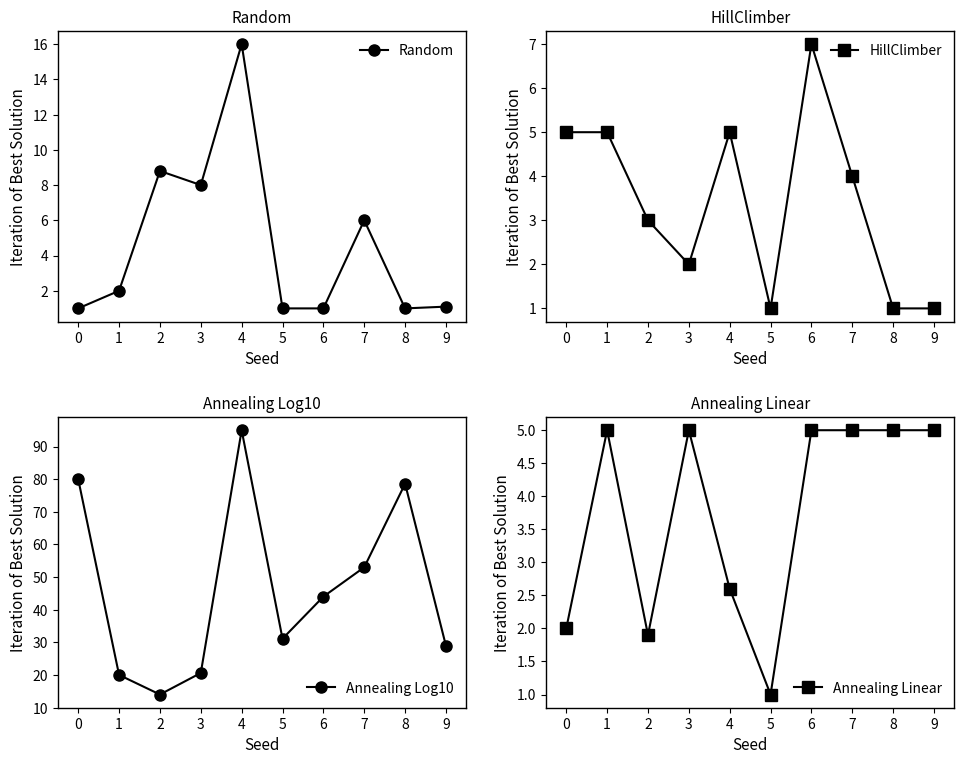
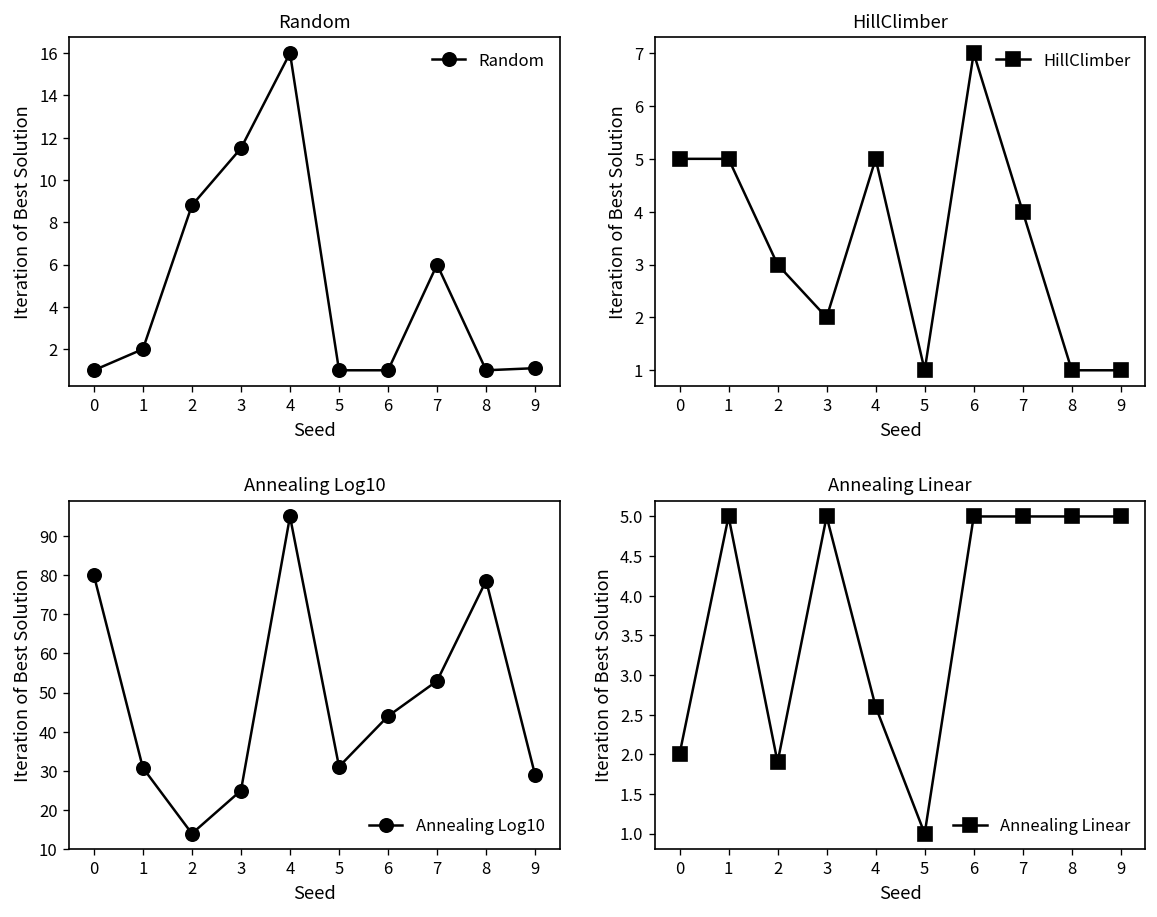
Random, 3: 8.0 -> 11.5
Annealing Log10, 1: 20 -> 31
Annealing Log10, 3: 21 -> 25
